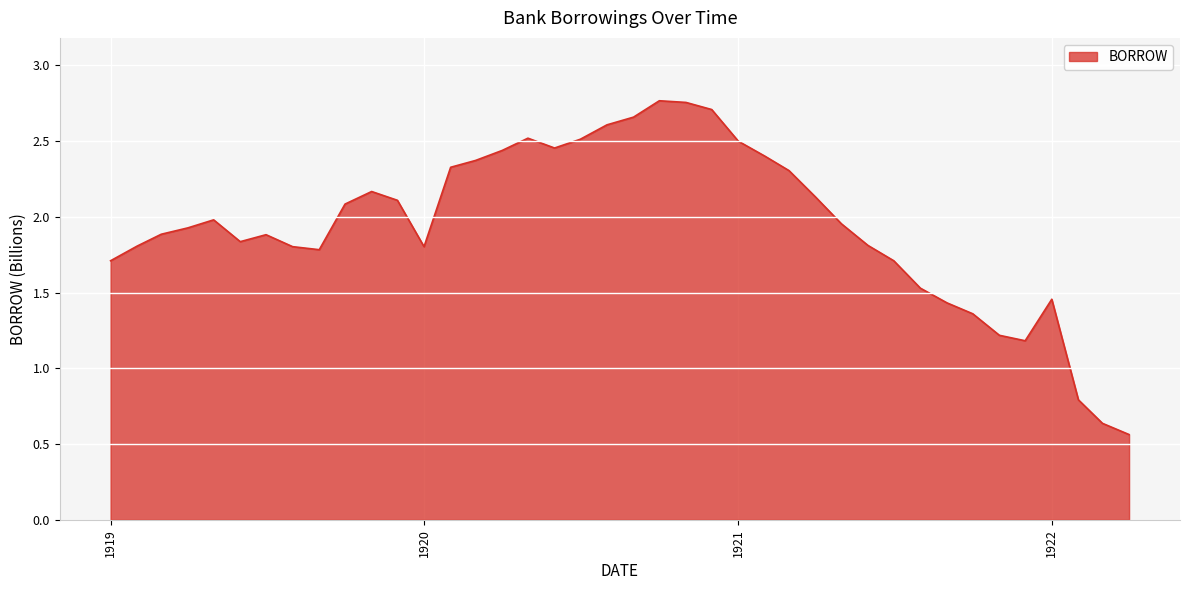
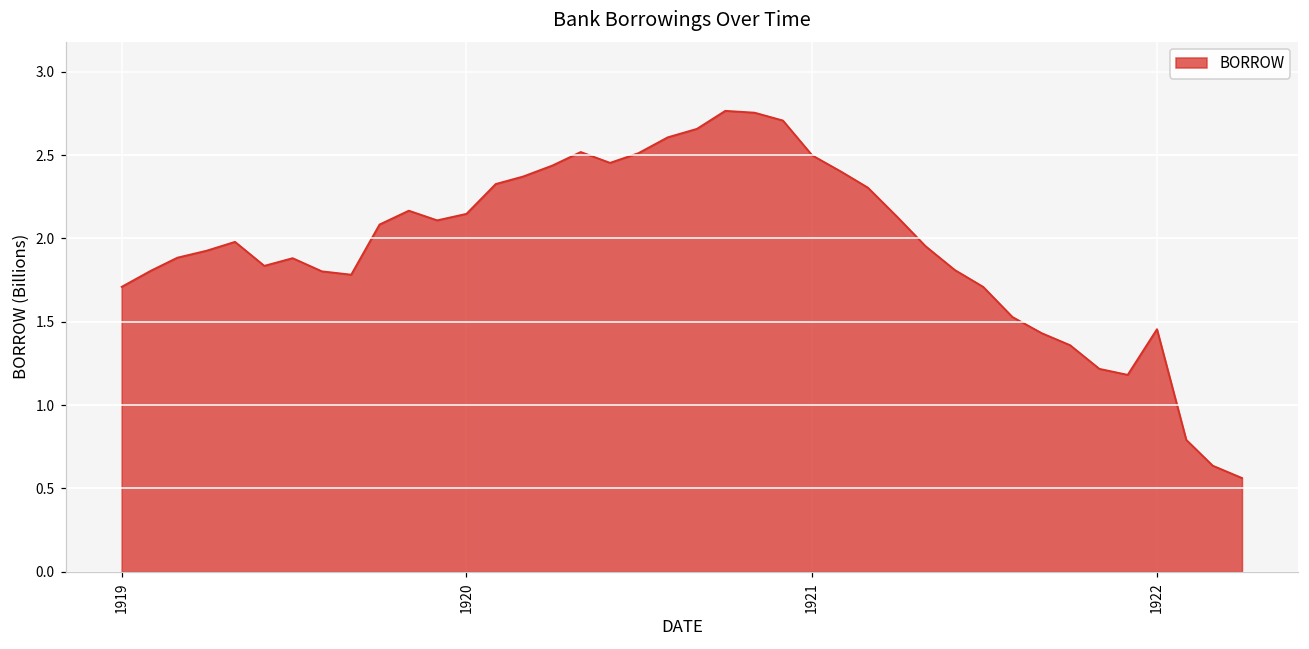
1920: 1.80 -> 2.15
